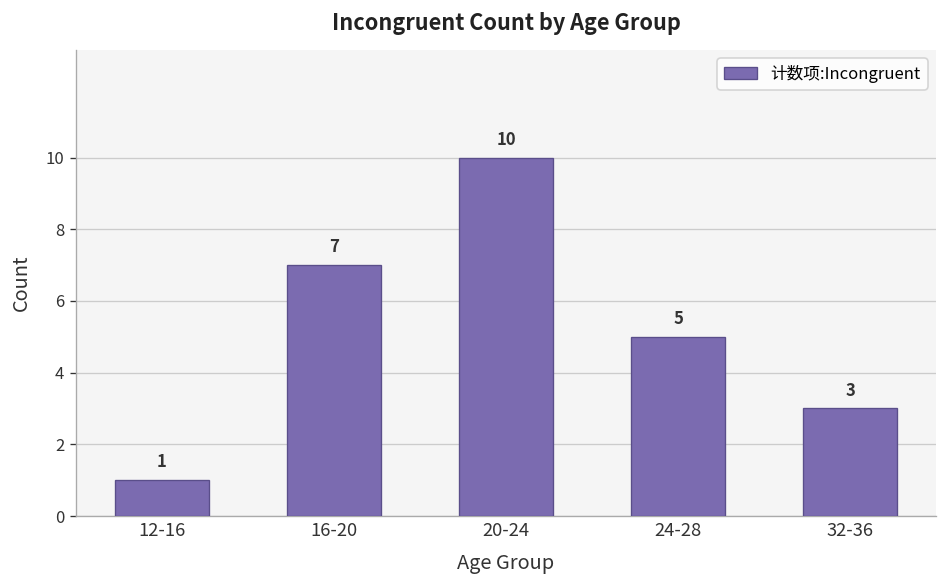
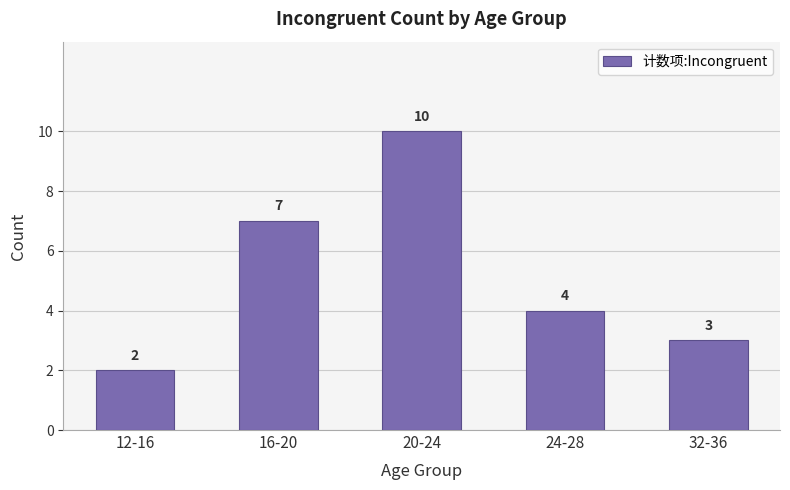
12-16: 1 -> 2
24-28: 5 -> 4
